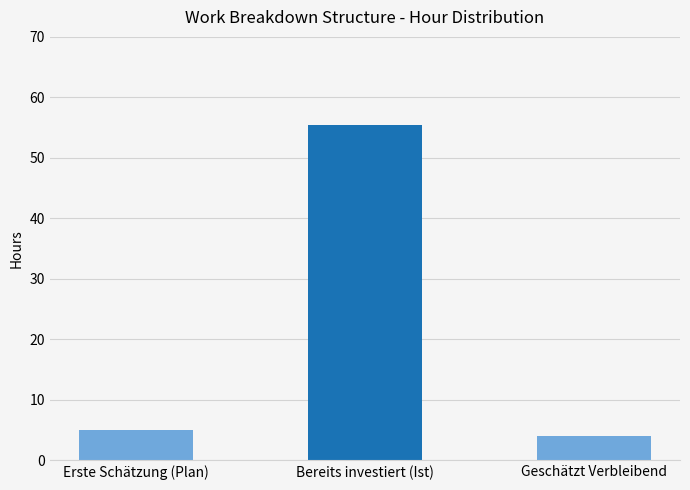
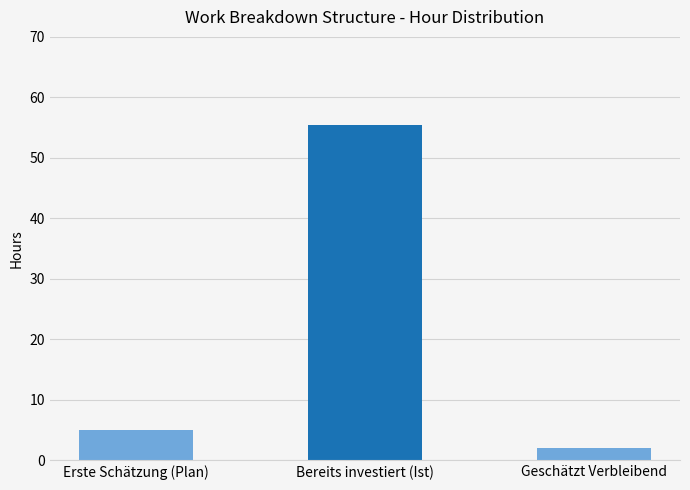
Geschätzt Verbleibend: 4 -> 2
